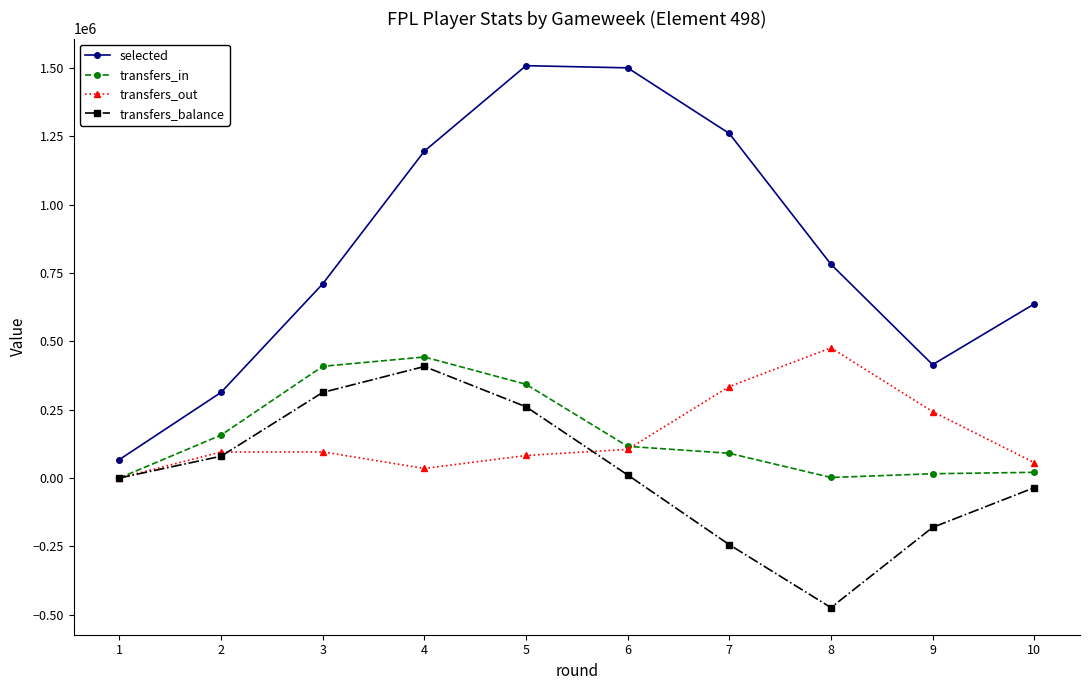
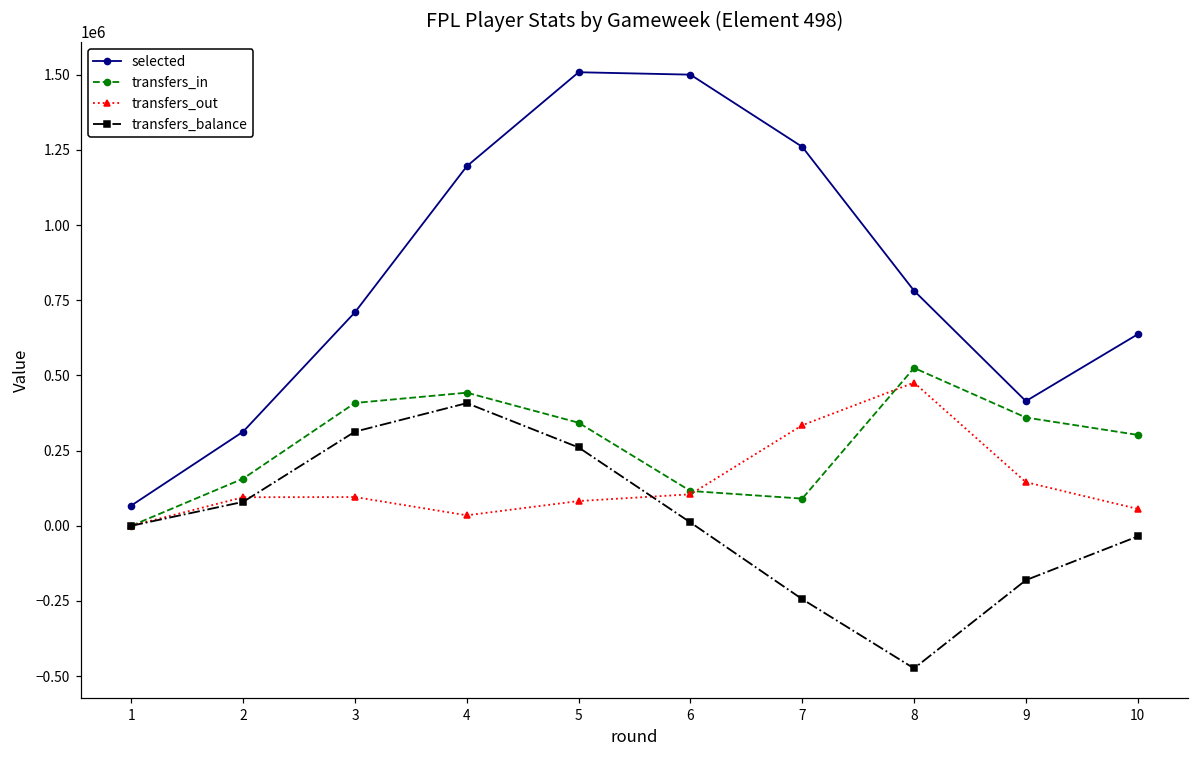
transfers_in, 8: 0 -> 520000
transfers_in, 9: 20000 -> 360000
transfers_out, 9: 240000 -> 150000
transfers_in, 10: 20000 -> 300000
